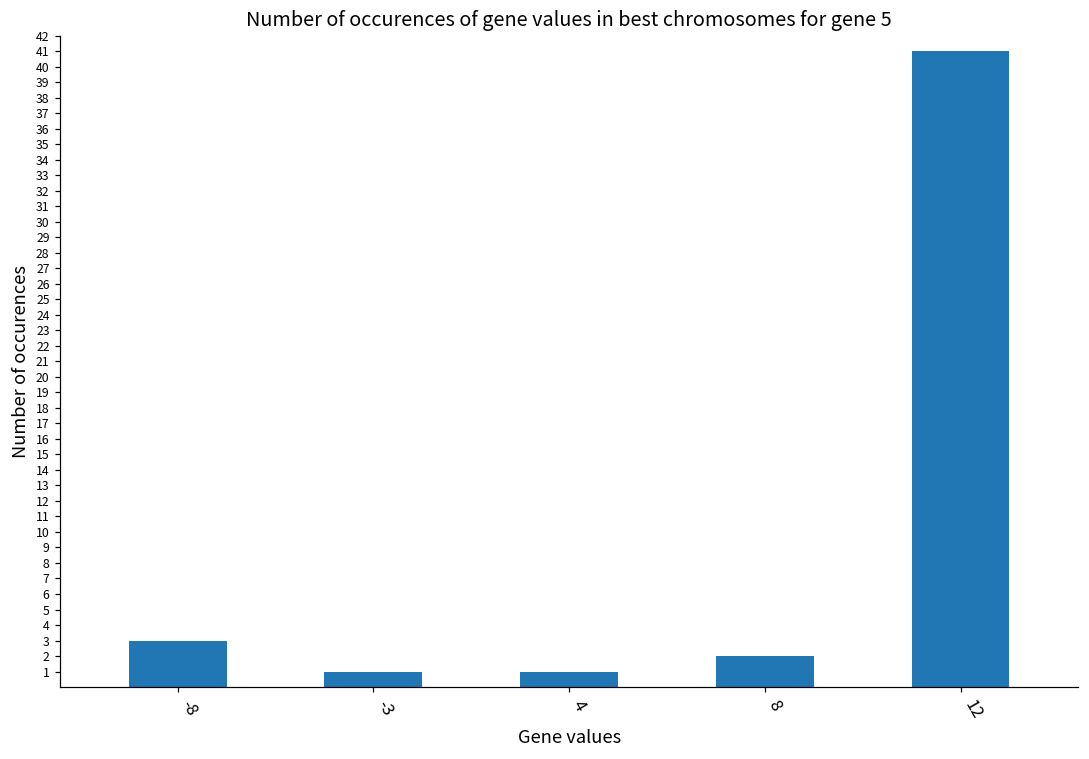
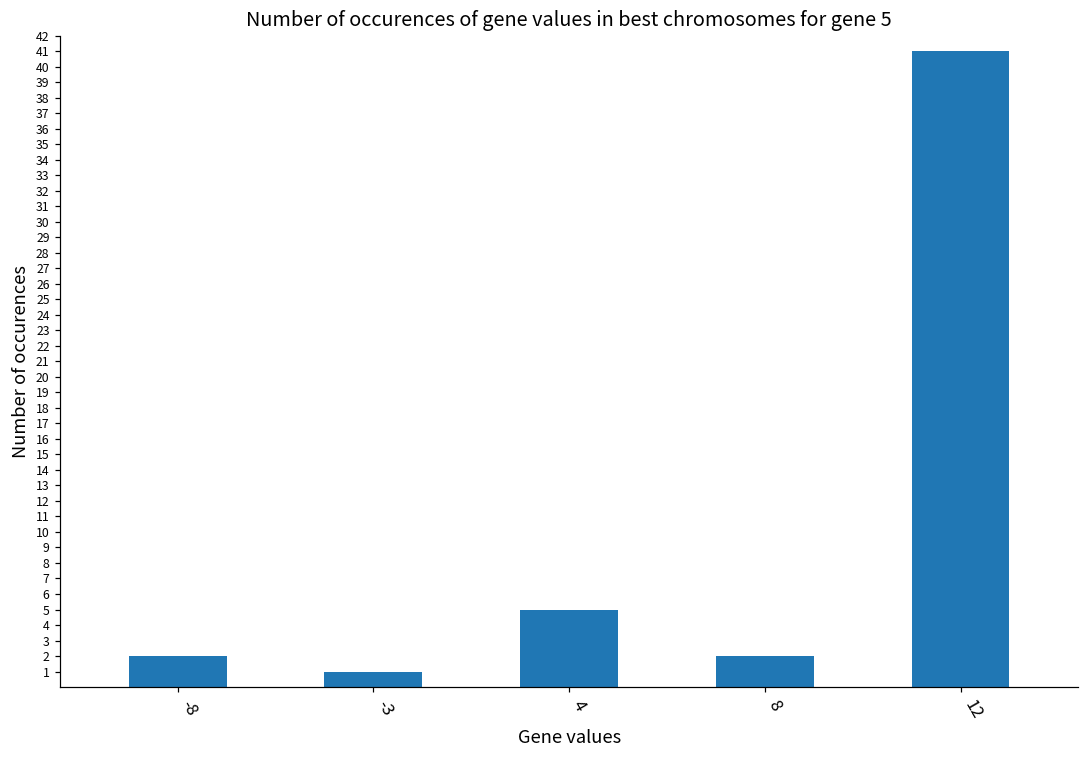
-8: 3 -> 2
4: 1 -> 5
